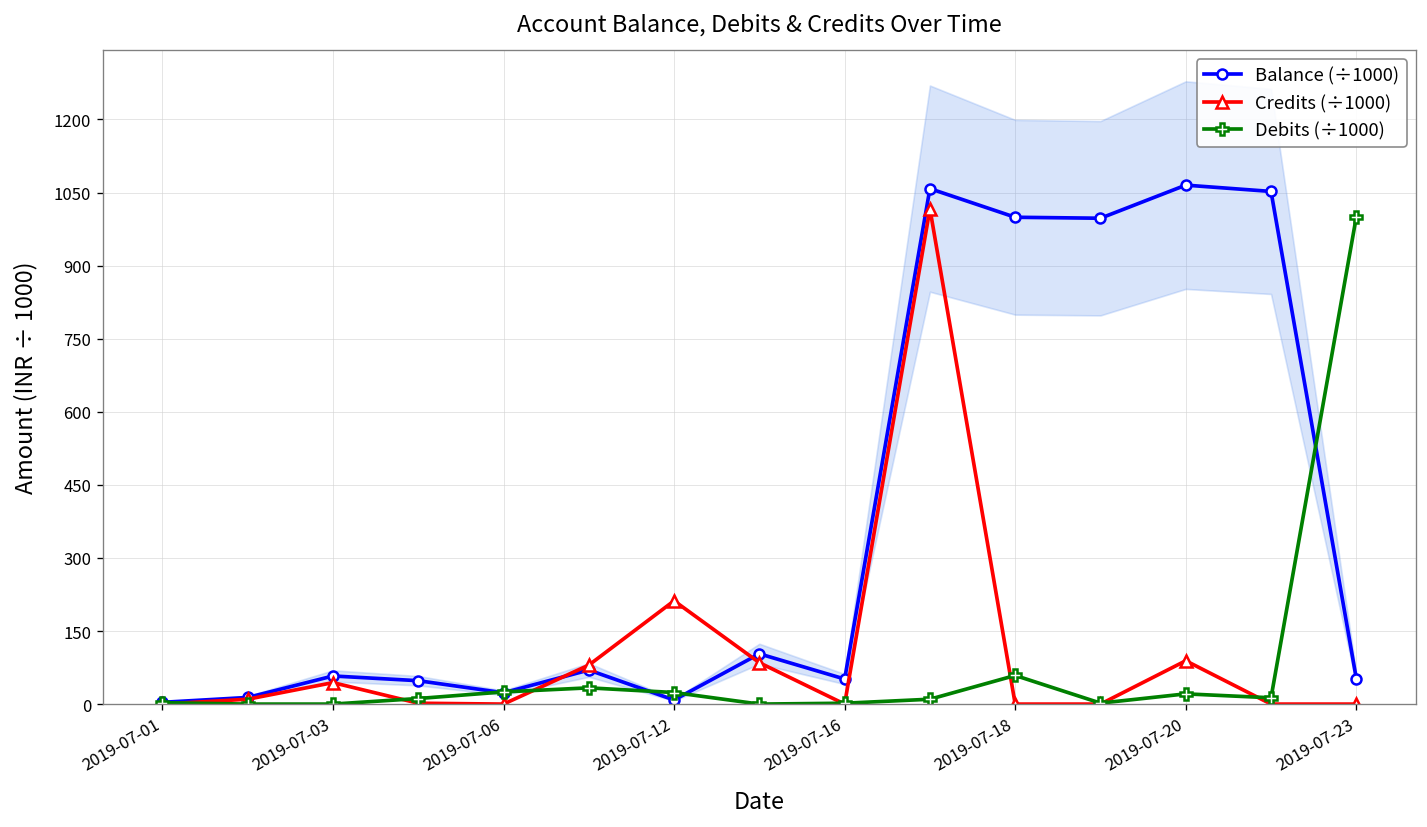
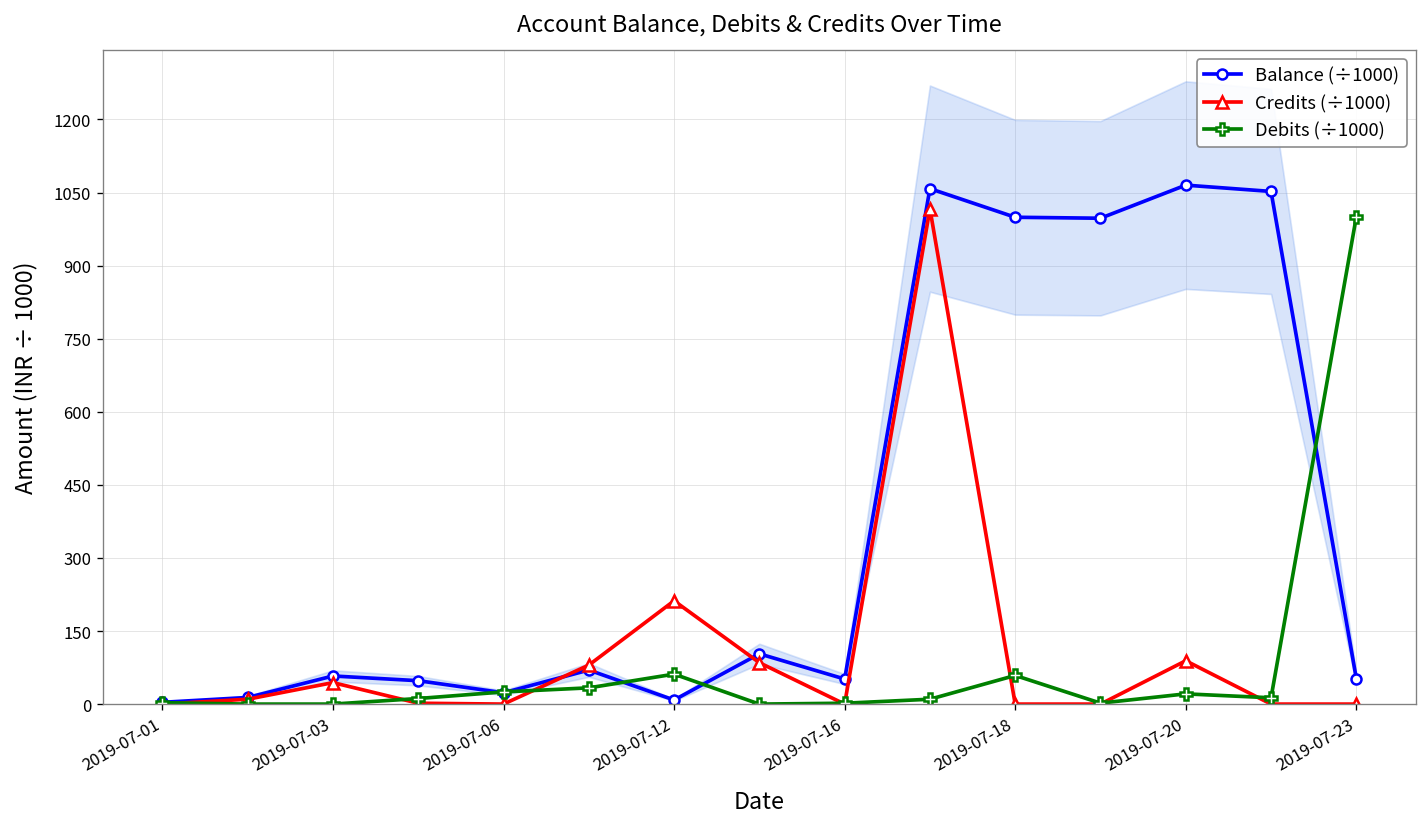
Debits (÷1000), 2019-07-12: 20 -> 60
